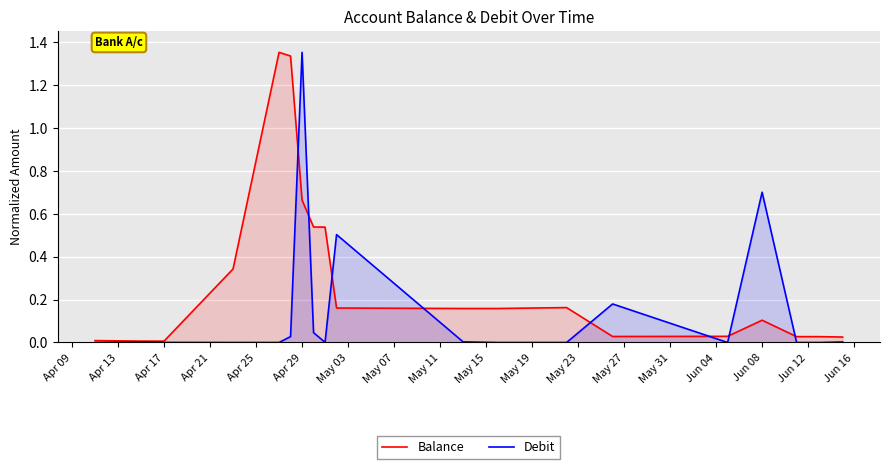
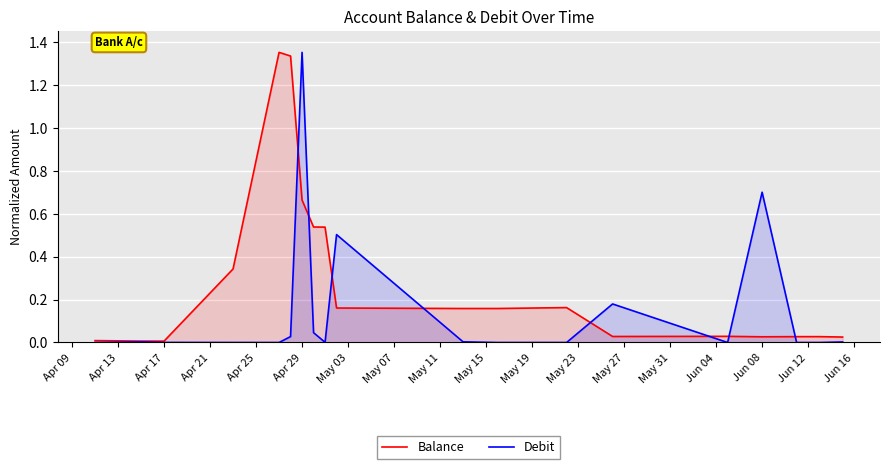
Balance, Jun 08: 0.10 -> 0.03
